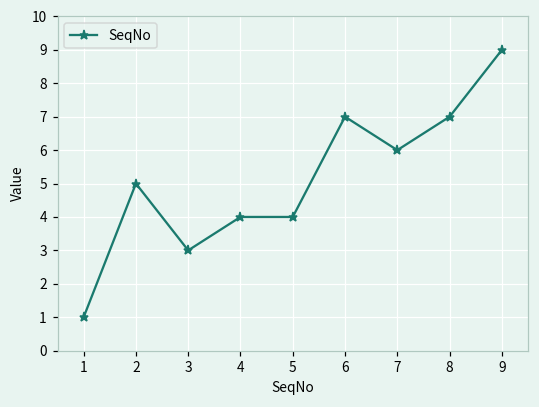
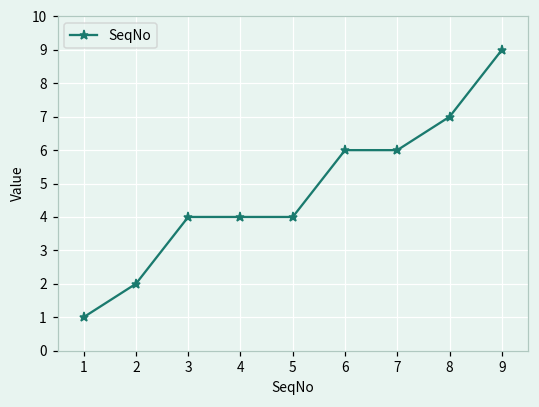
2: 5 -> 2
3: 3 -> 4
6: 7 -> 6
